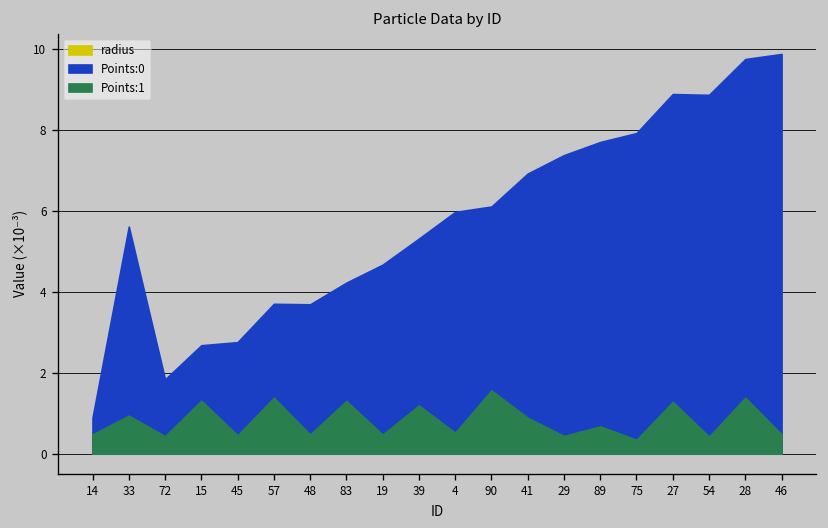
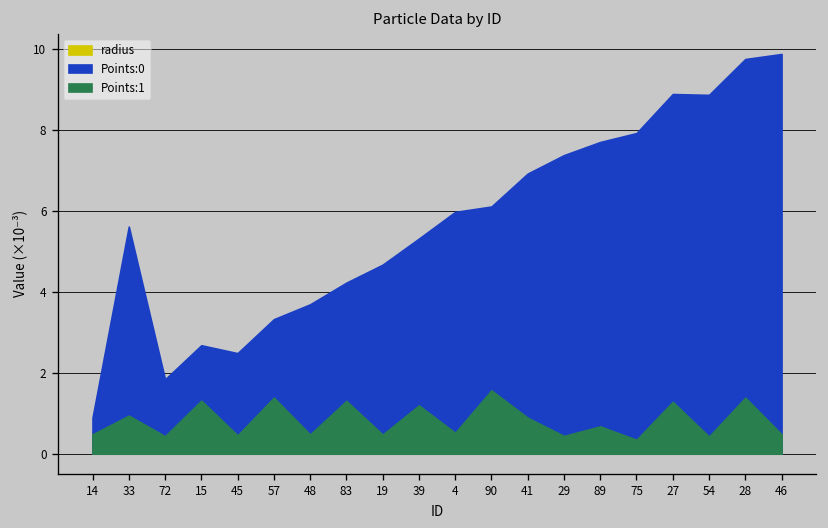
Points:0, 45: 2.8 -> 2.5
Points:0, 57: 3.7 -> 3.3
